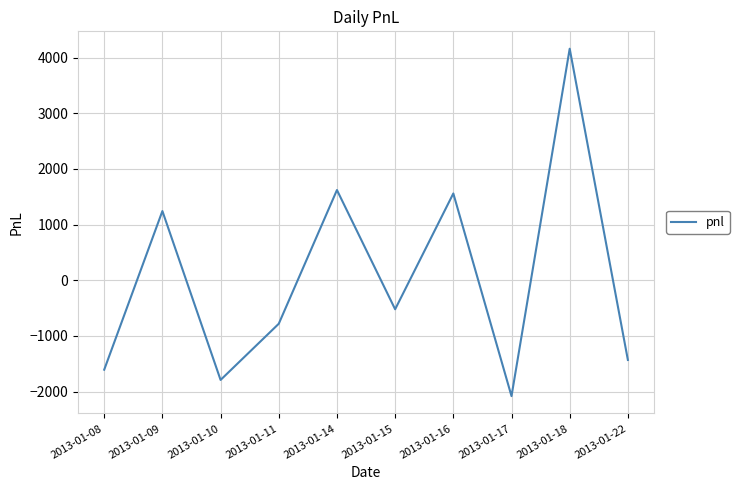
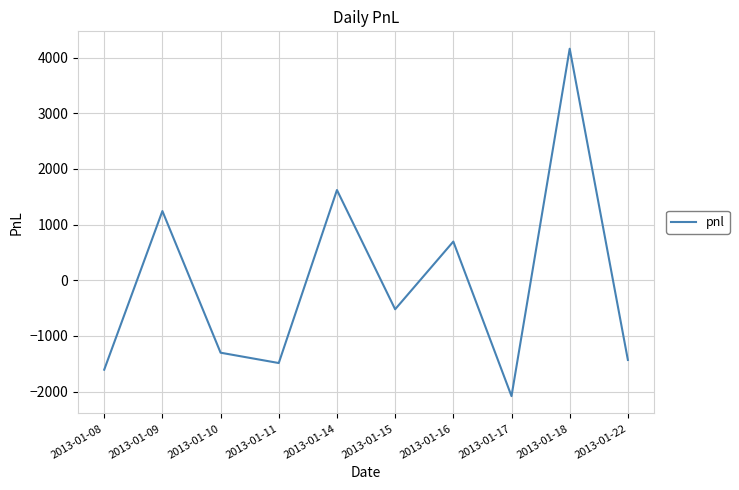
2013-01-10: -1800 -> -1300
2013-01-11: -800 -> -1500
2013-01-16: 1600 -> 700
